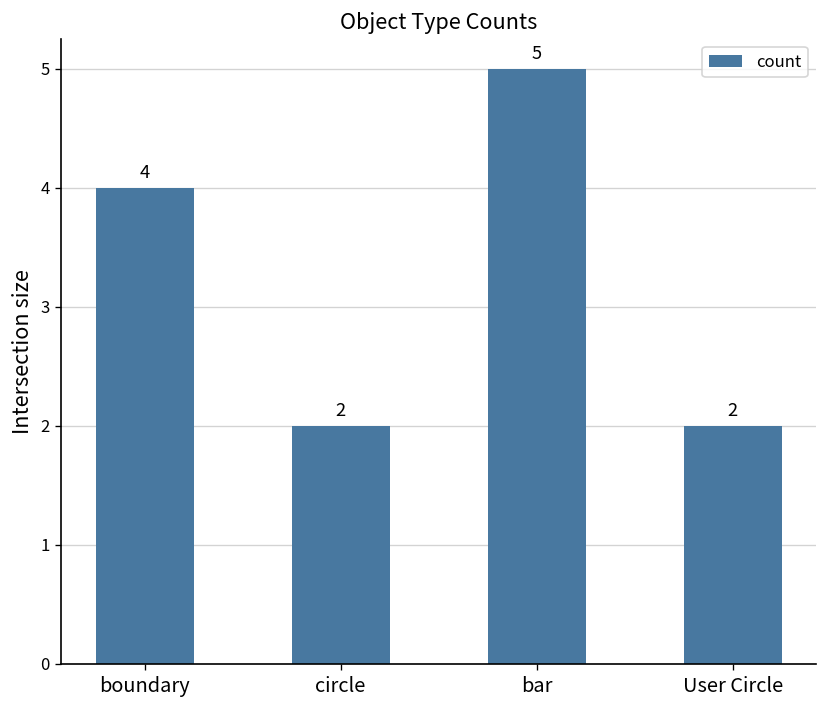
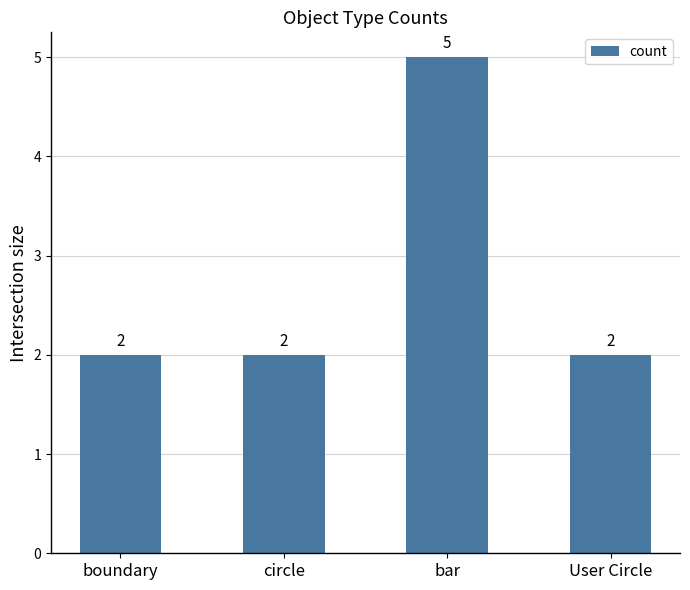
boundary: 4 -> 2
